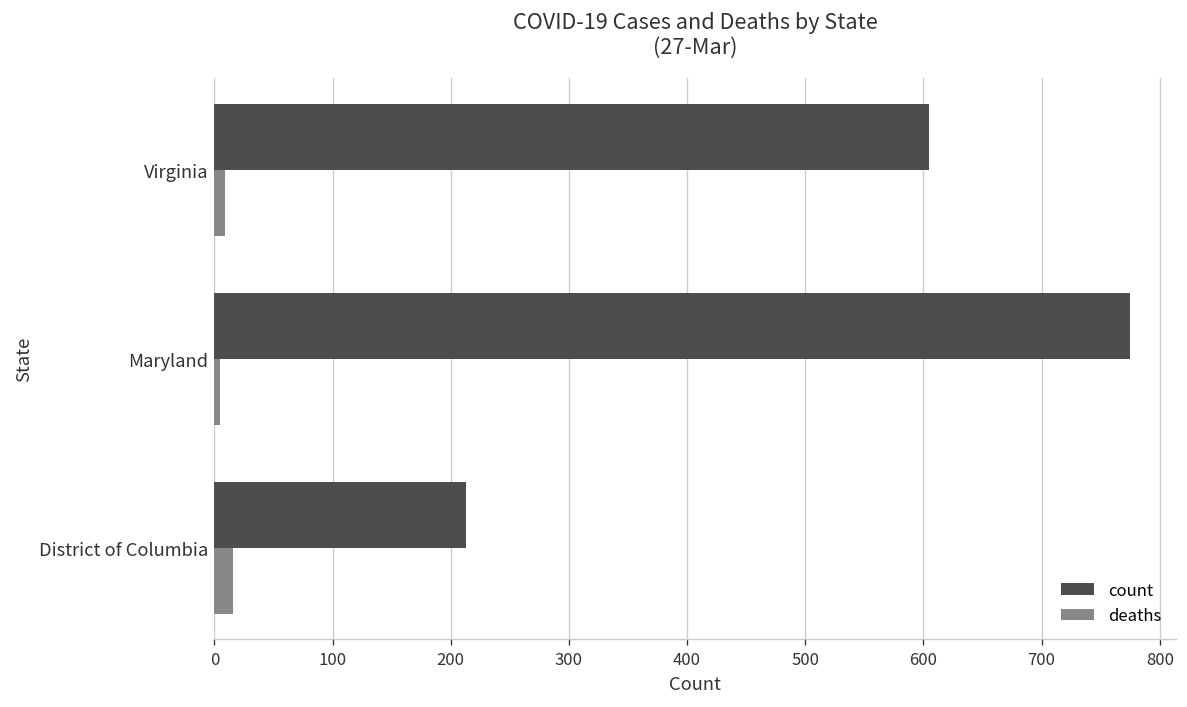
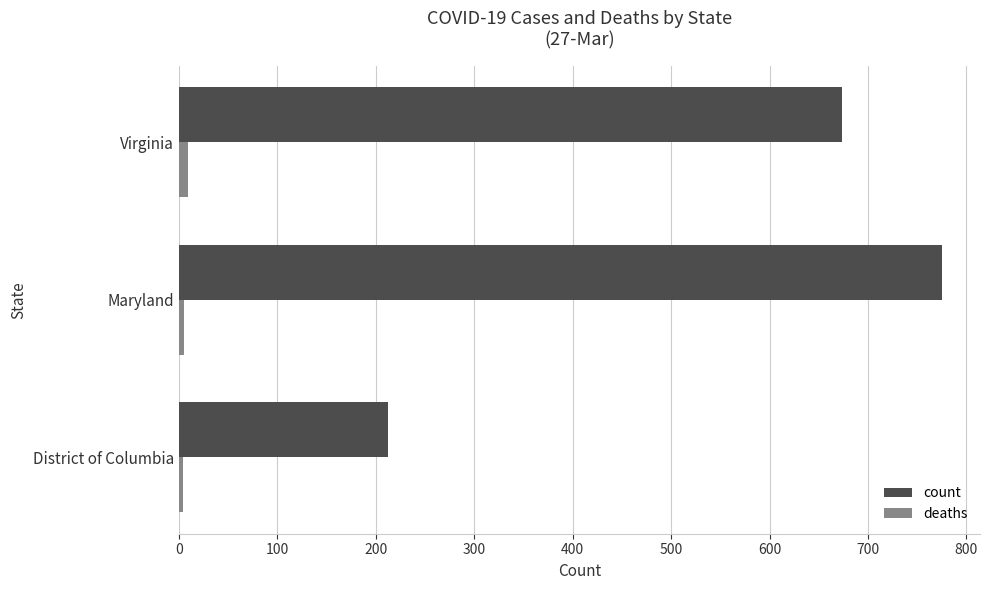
count, Virginia: 610 -> 670
deaths, District of Columbia: 20 -> 0
